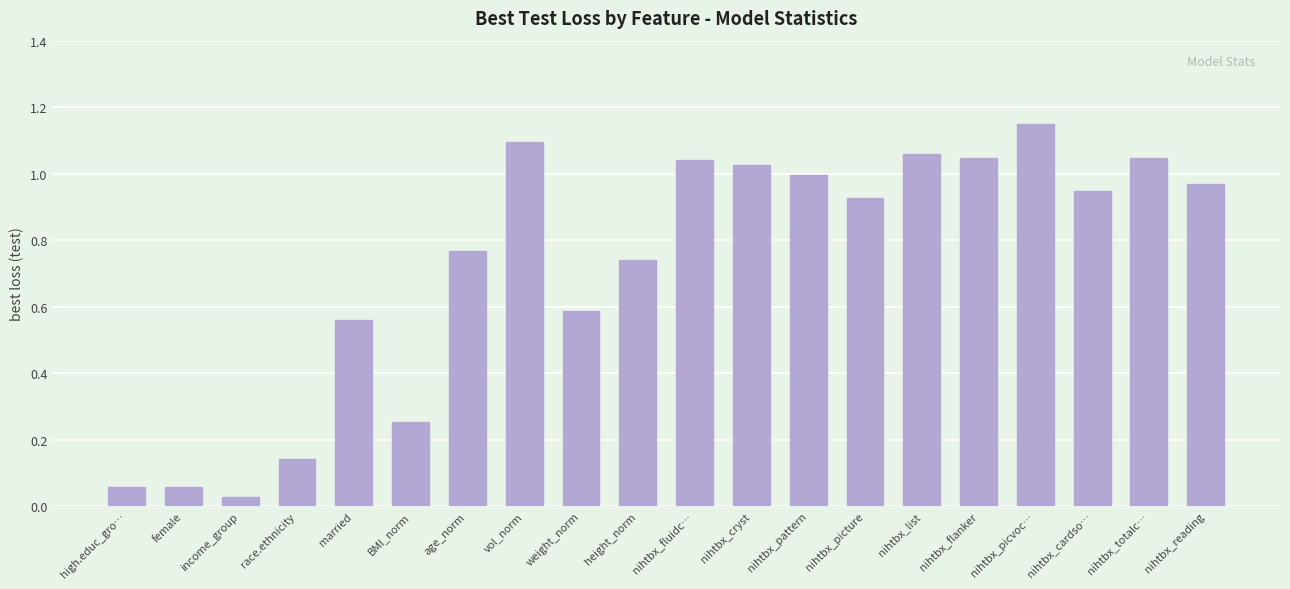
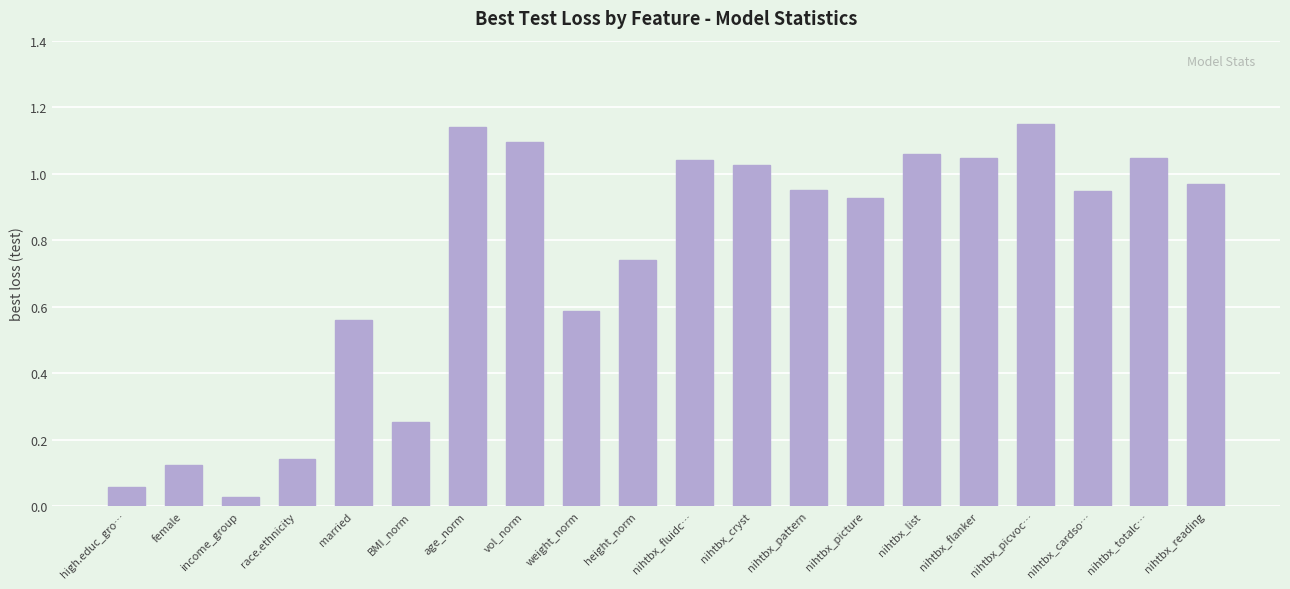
female: 0.06 -> 0.12
age_norm: 0.77 -> 1.14
nihtbx_pattern: 0.99 -> 0.95
